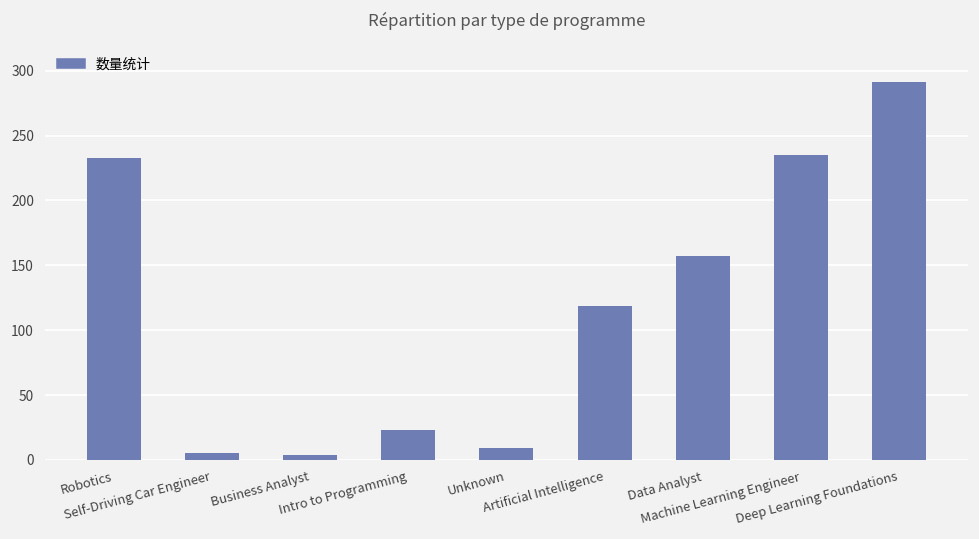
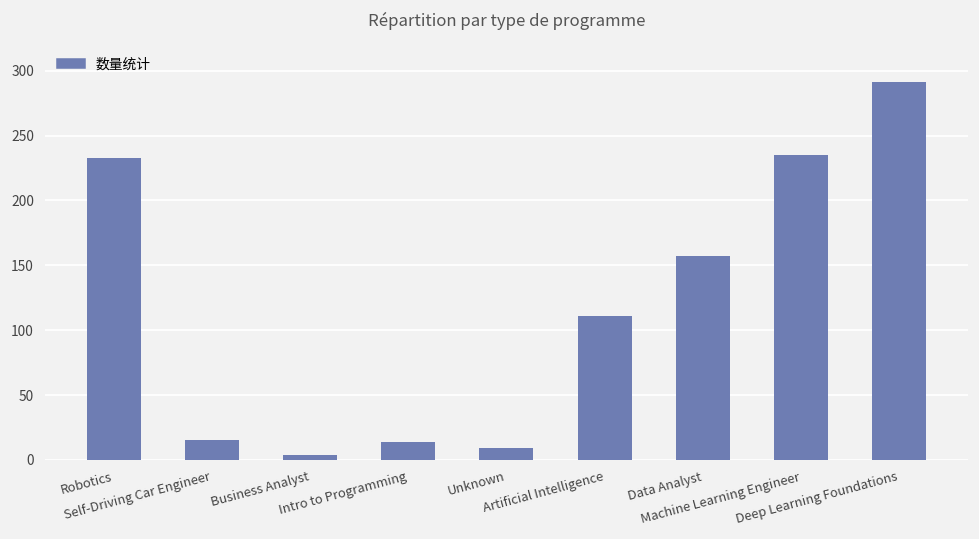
Self-Driving Car Engineer: 5 -> 15
Intro to Programming: 23 -> 14
Artificial Intelligence: 119 -> 111
